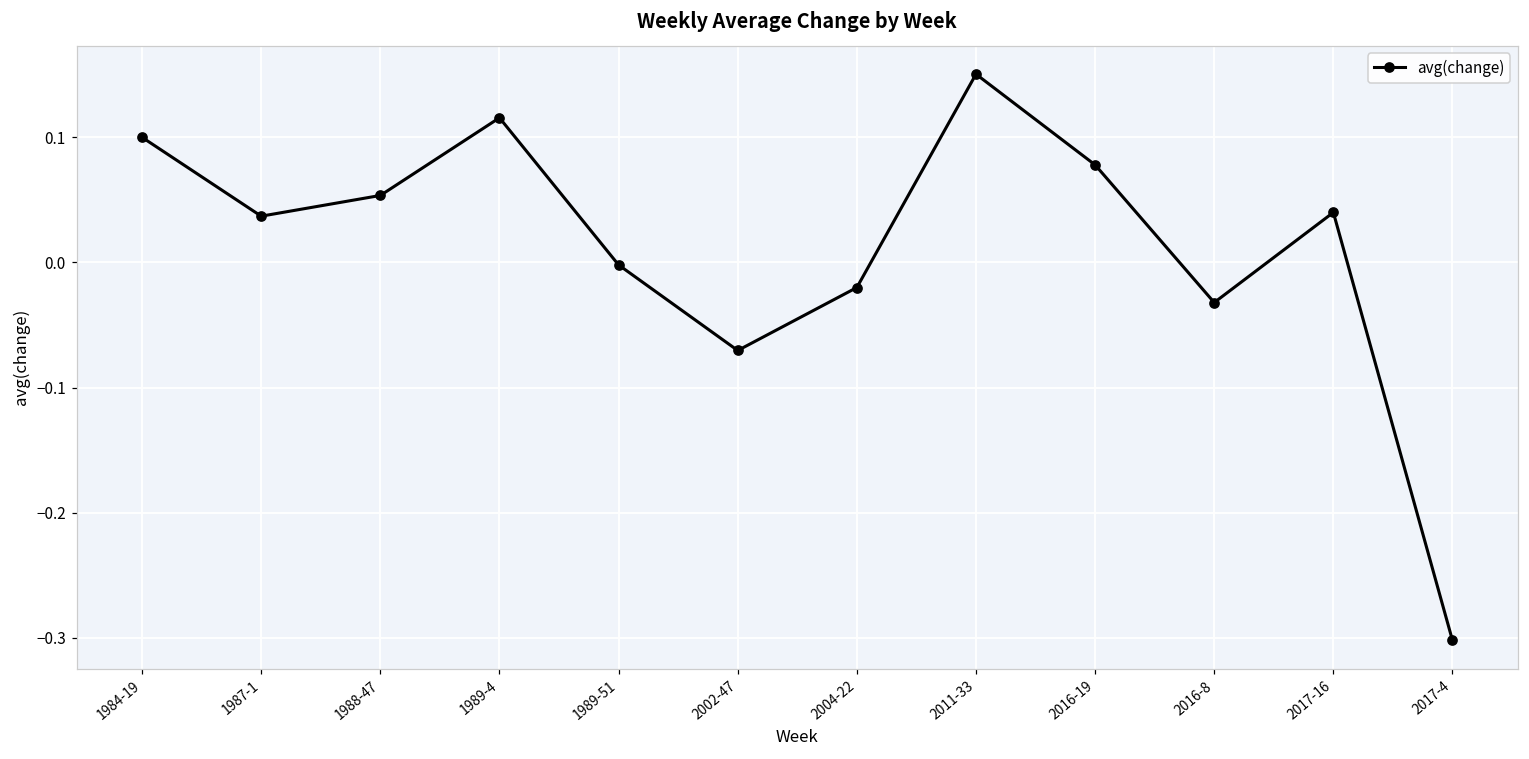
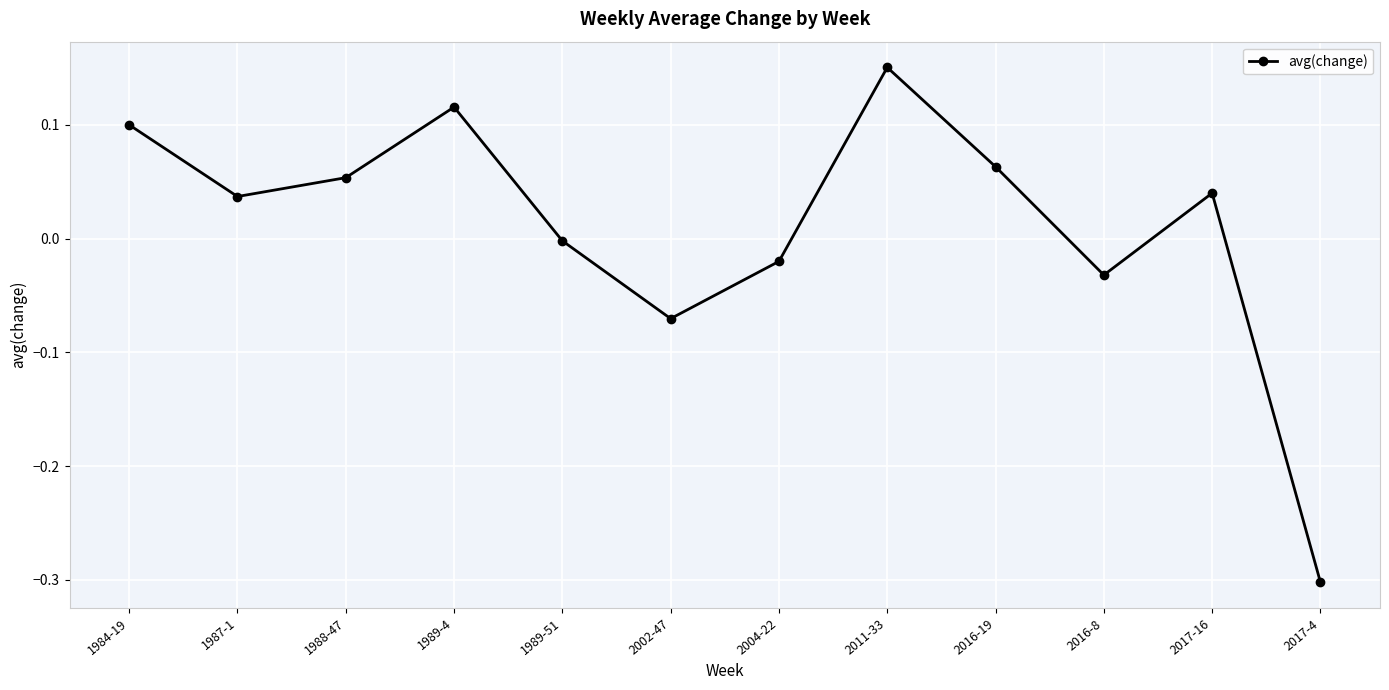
2016-19: 0.078 -> 0.063
